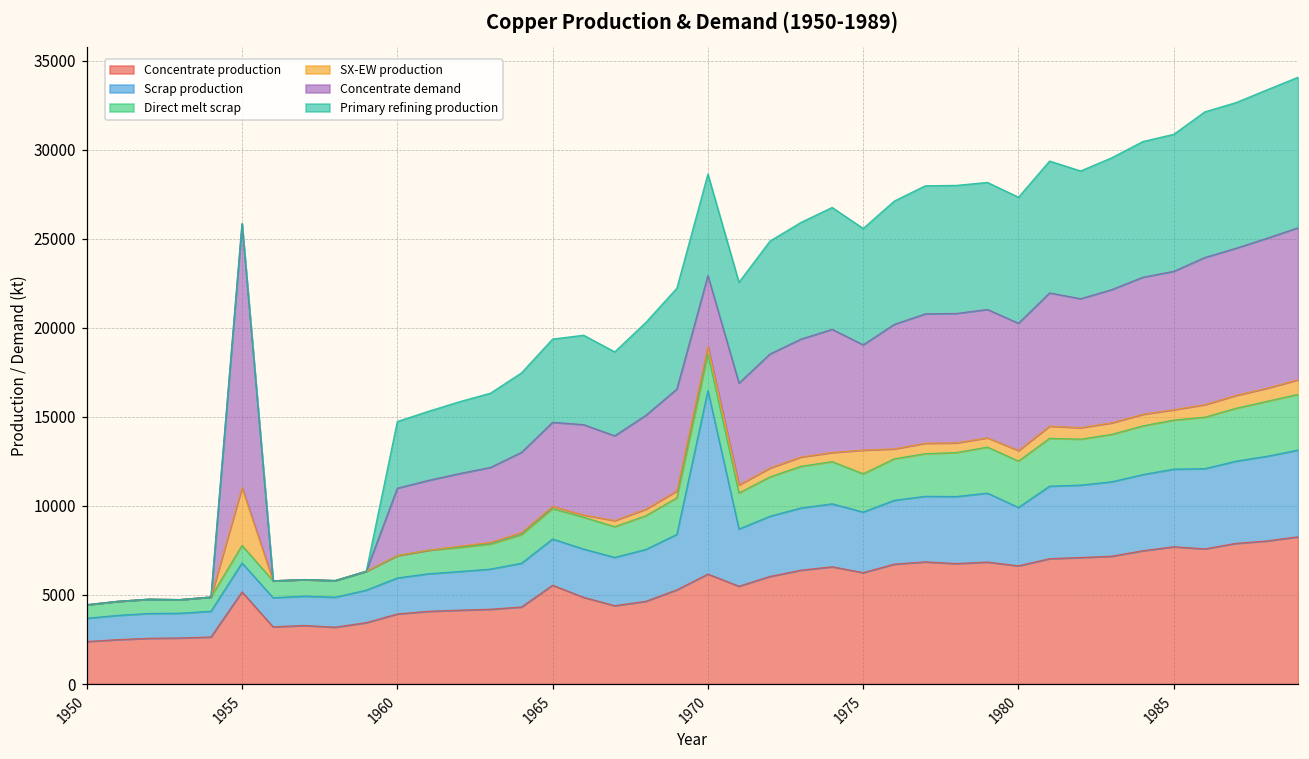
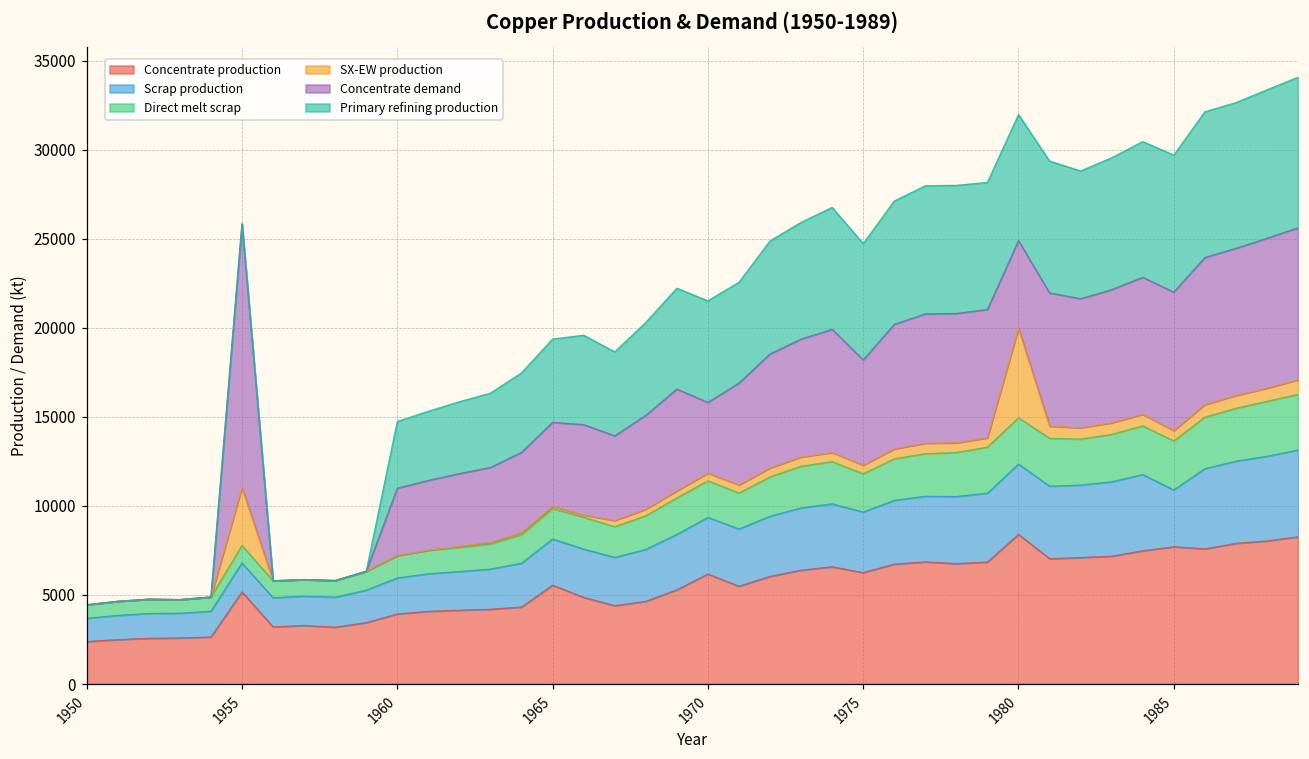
Scrap production, 1970: 10300 -> 3200
SX-EW production, 1975: 1300 -> 500
Concentrate production, 1980: 6600 -> 8400
Scrap production, 1980: 3300 -> 3900
SX-EW production, 1980: 600 -> 5000
Concentrate demand, 1980: 7100 -> 4900
Scrap production, 1985: 4400 -> 3200
